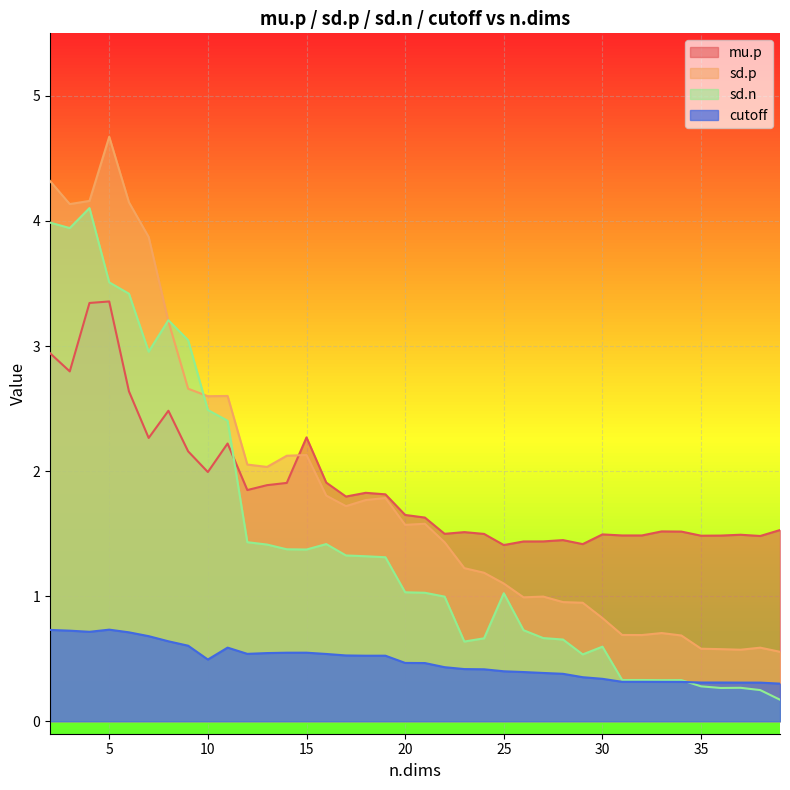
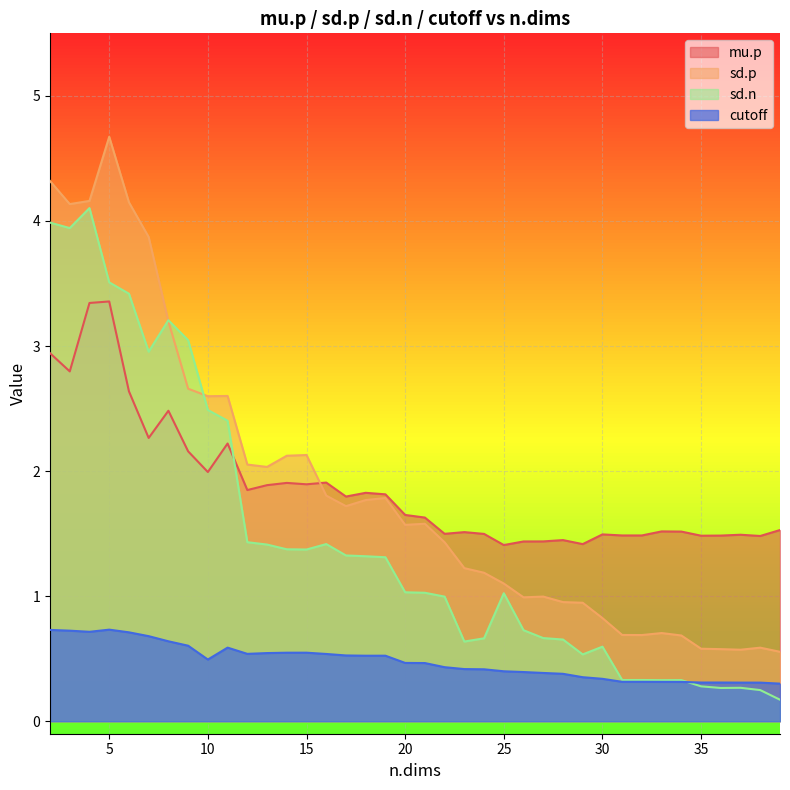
mu.p, 15: 2.27 -> 1.89
